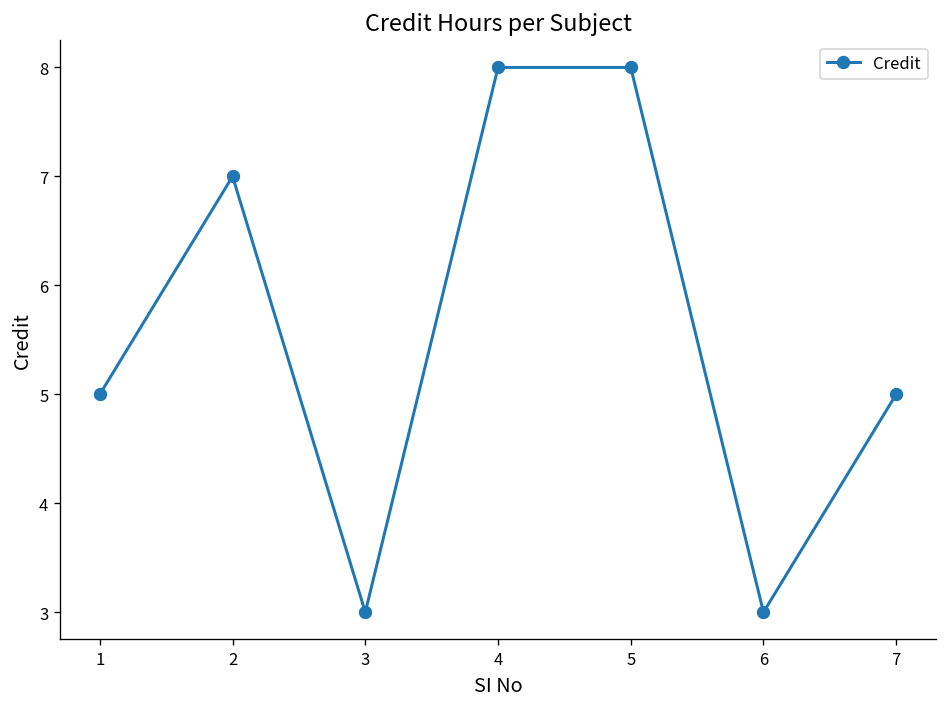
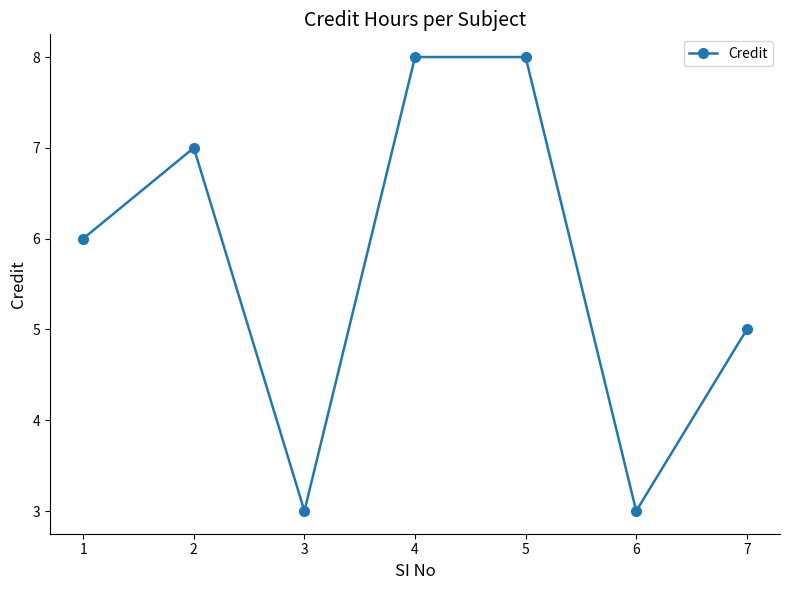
1: 5 -> 6
